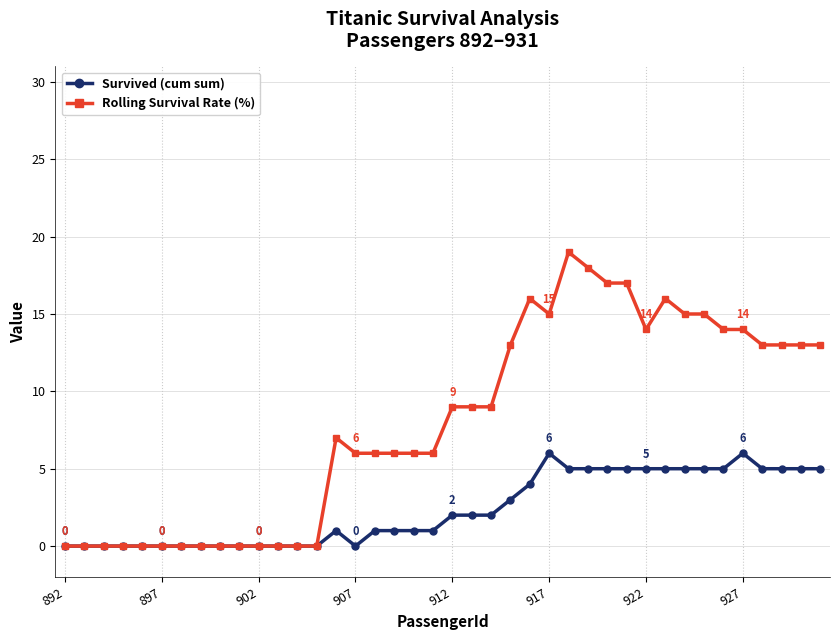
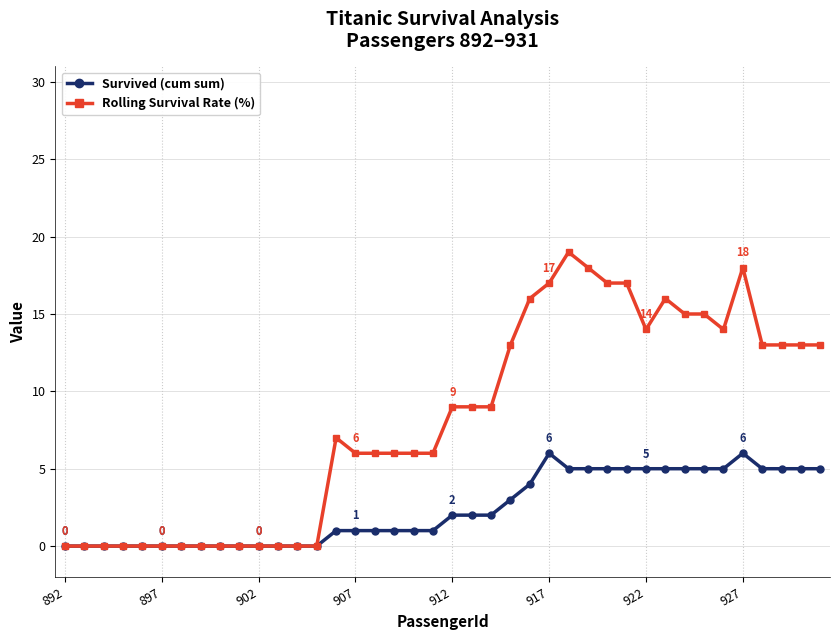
Survived (cum sum), 907: 0 -> 1
Rolling Survival Rate (%), 917: 15 -> 17
Rolling Survival Rate (%), 927: 14 -> 18
